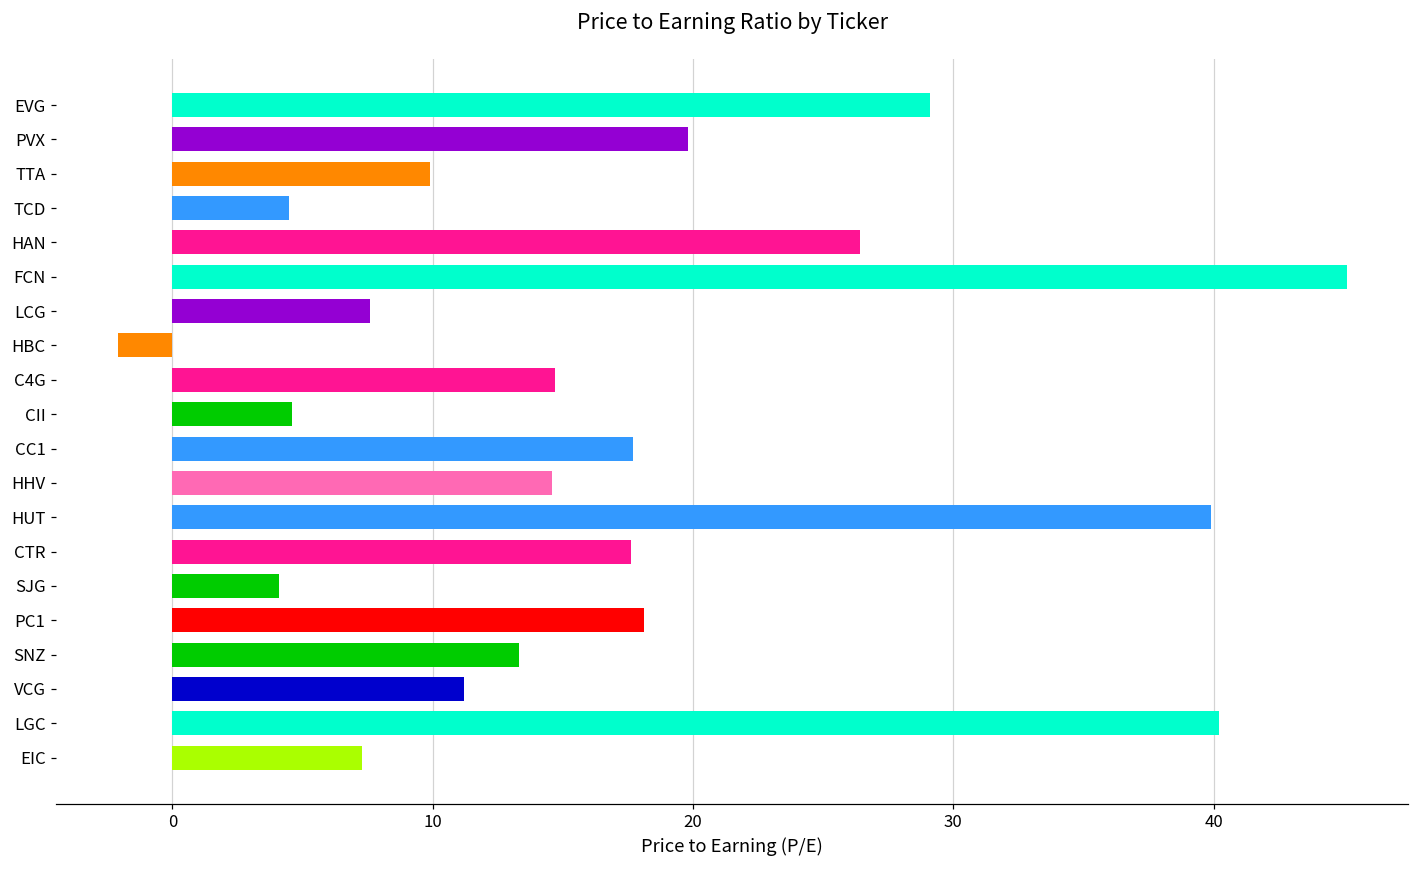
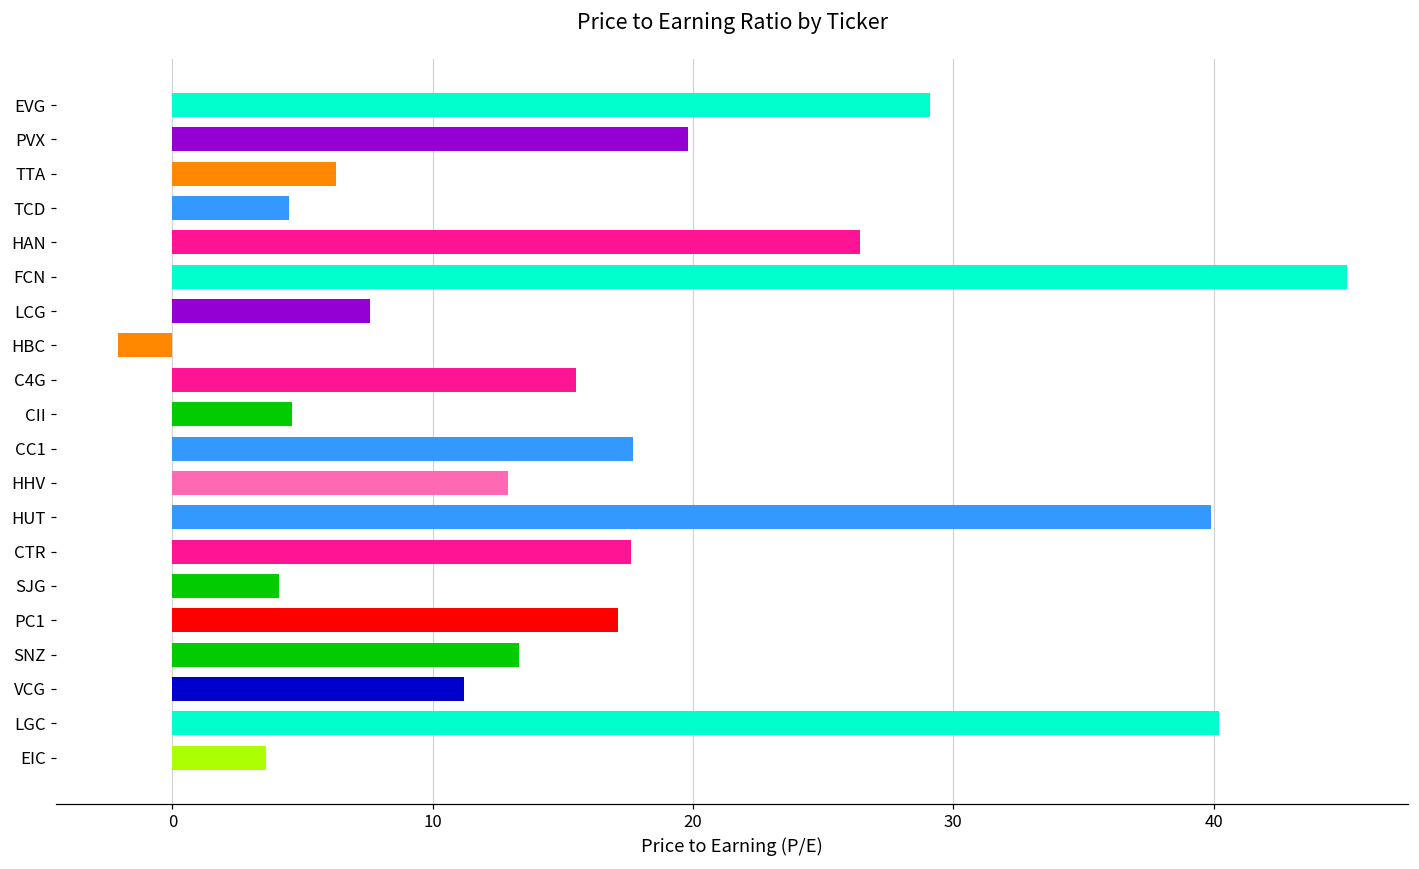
TTA: 9.9 -> 6.3
C4G: 14.7 -> 15.5
HHV: 14.6 -> 12.9
PC1: 18.1 -> 17.1
EIC: 7.3 -> 3.6
